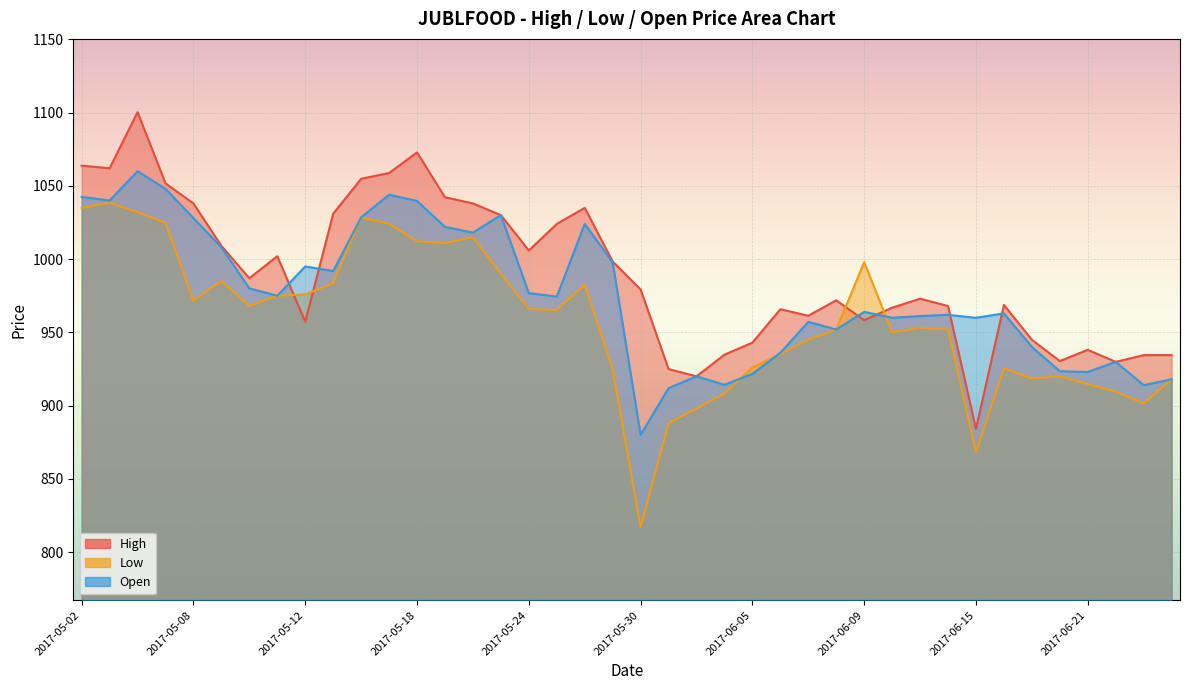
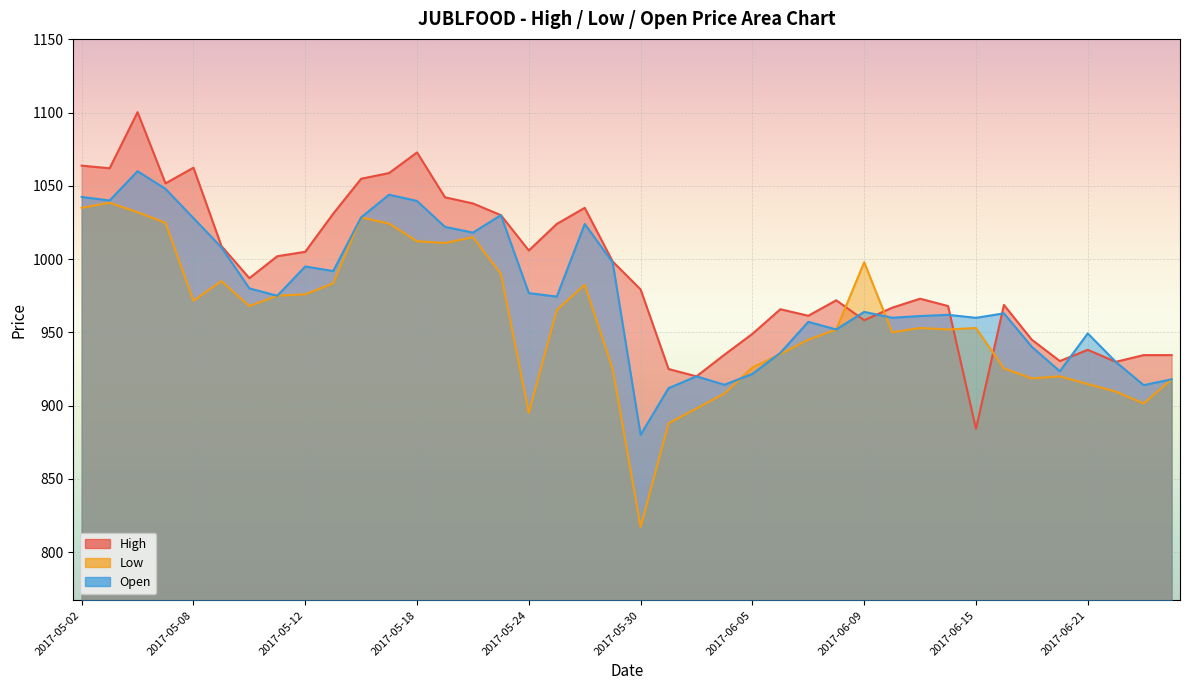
High, 2017-05-08: 1038 -> 1062
High, 2017-05-12: 957 -> 1005
Low, 2017-05-24: 966 -> 895
High, 2017-06-05: 943 -> 949
Low, 2017-06-15: 868 -> 953
Open, 2017-06-21: 923 -> 949
